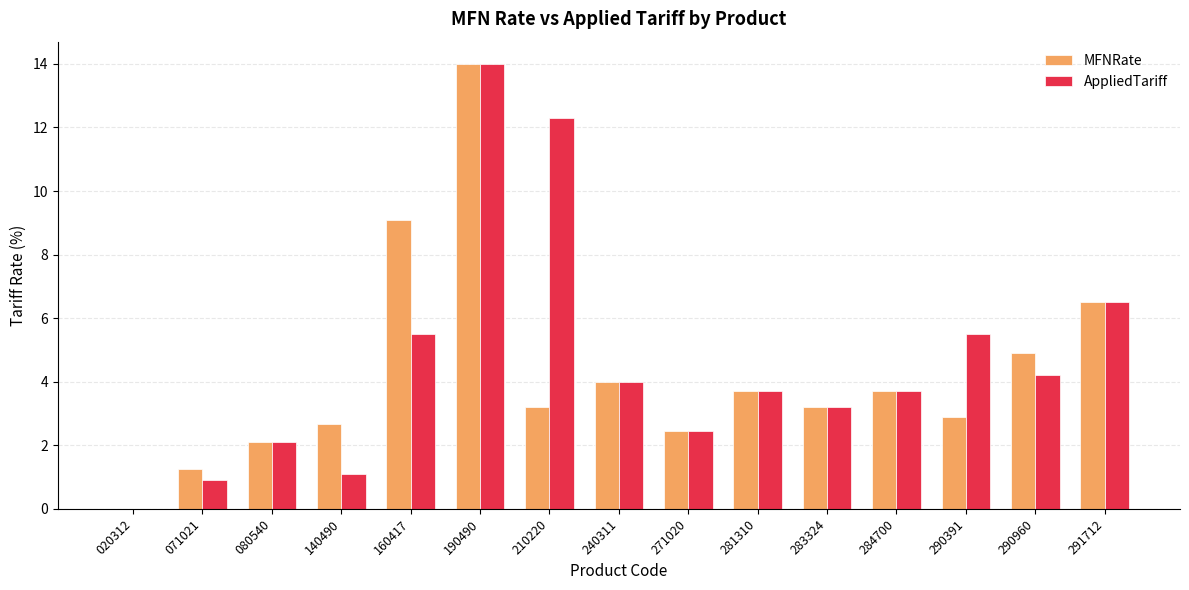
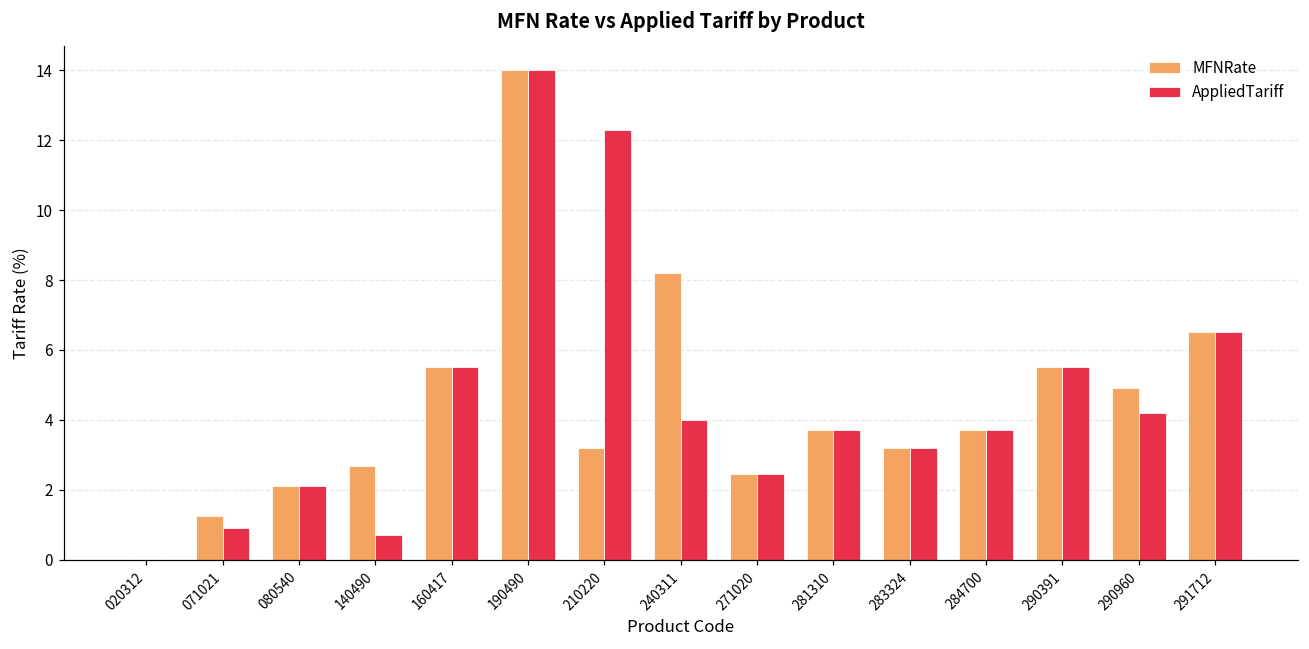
AppliedTariff, 140490: 1.1 -> 0.7
MFNRate, 160417: 9.1 -> 5.5
MFNRate, 240311: 4.0 -> 8.2
MFNRate, 290391: 2.9 -> 5.5
